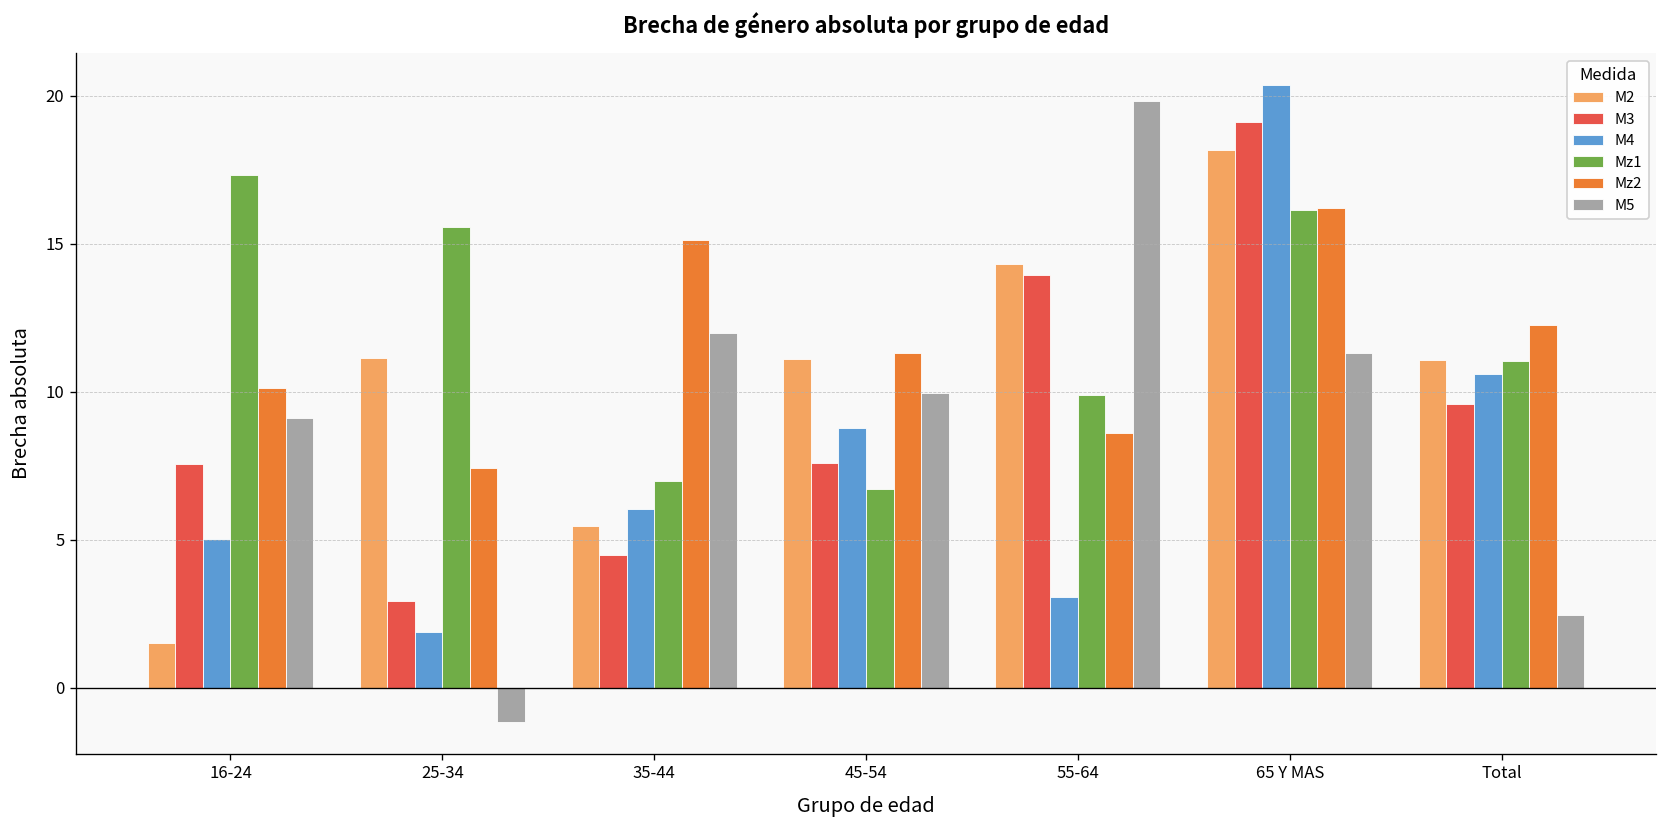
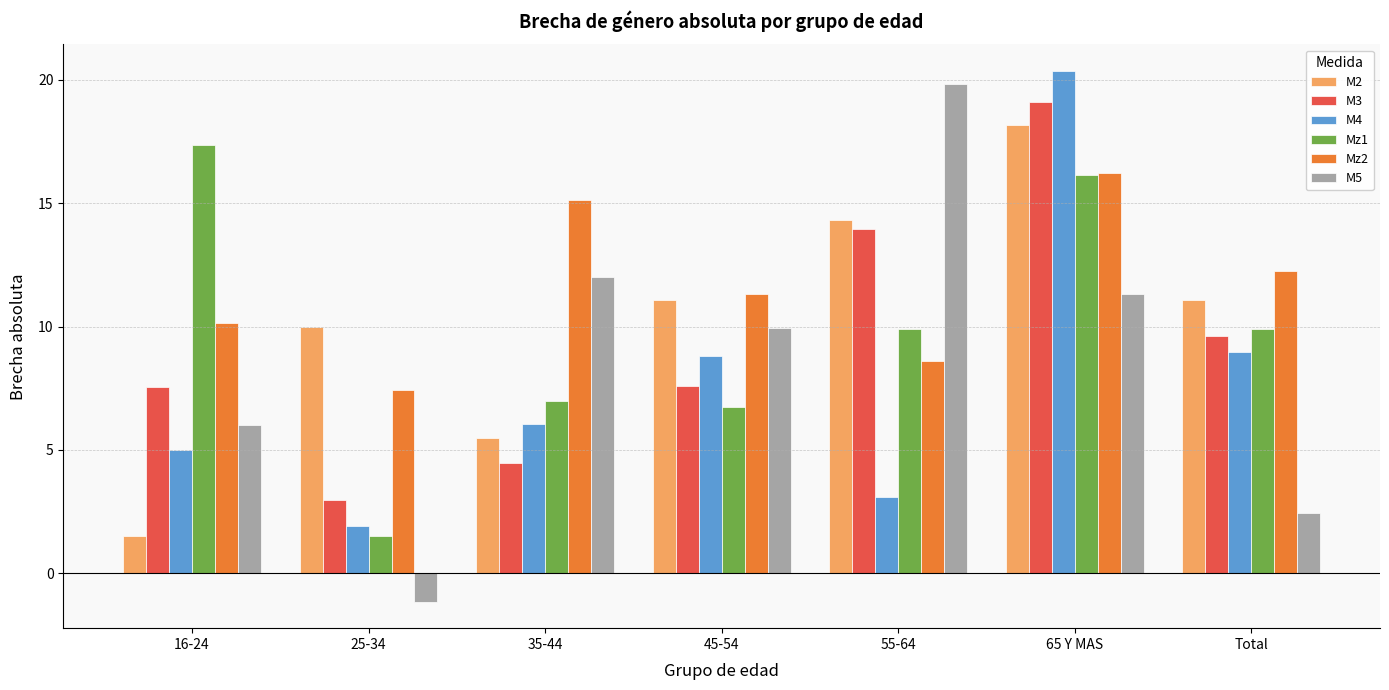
M5, 16-24: 9.1 -> 6.0
M2, 25-34: 11.2 -> 10.0
Mz1, 25-34: 15.6 -> 1.5
M4, Total: 10.6 -> 9.0
Mz1, Total: 11.0 -> 9.9
